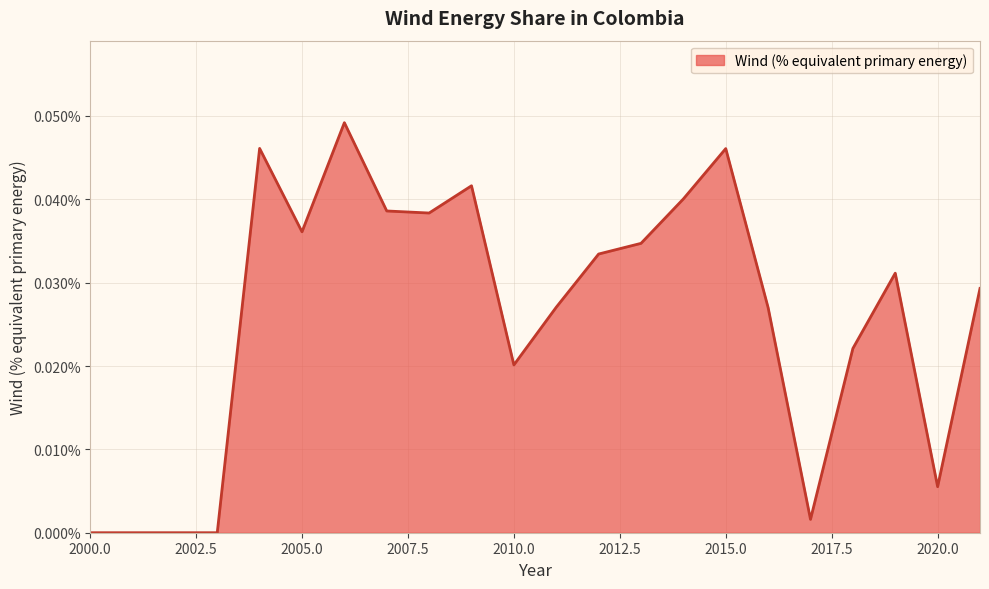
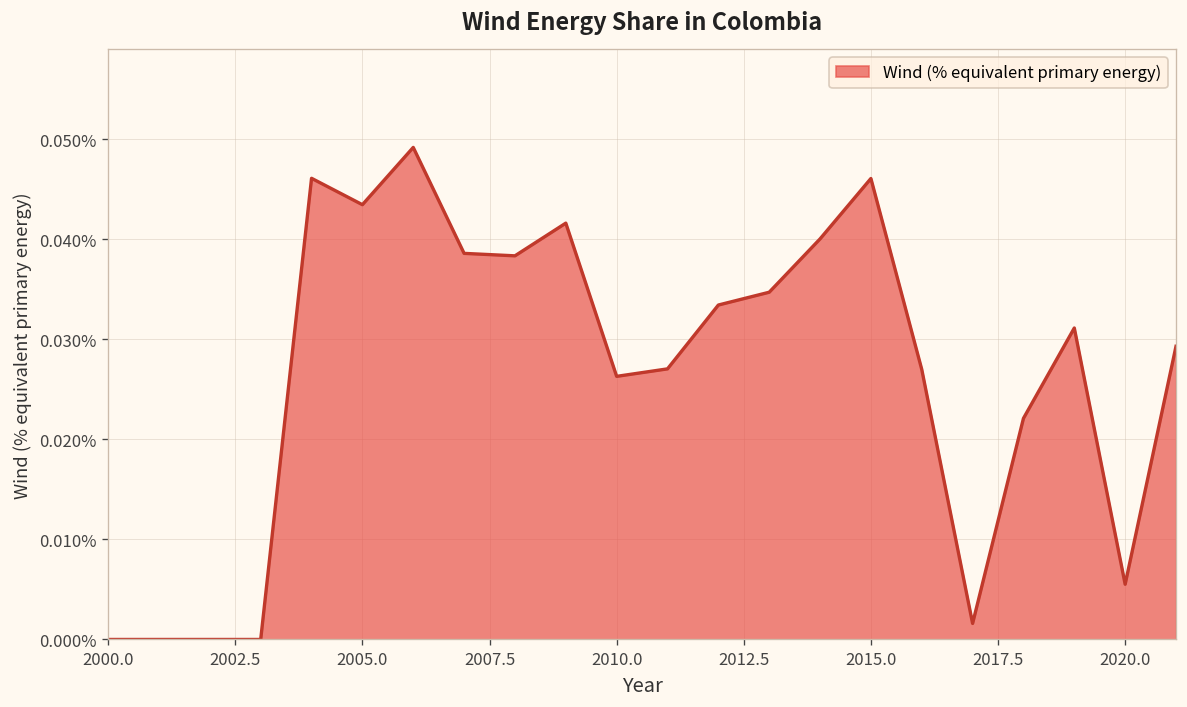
2005.0: 0.036% -> 0.043%
2010.0: 0.020% -> 0.026%
